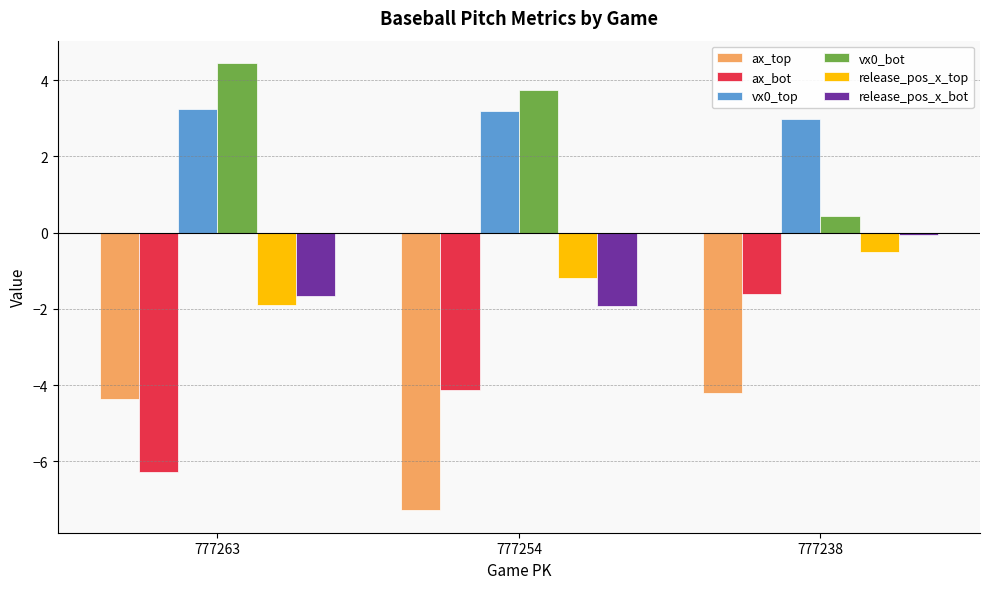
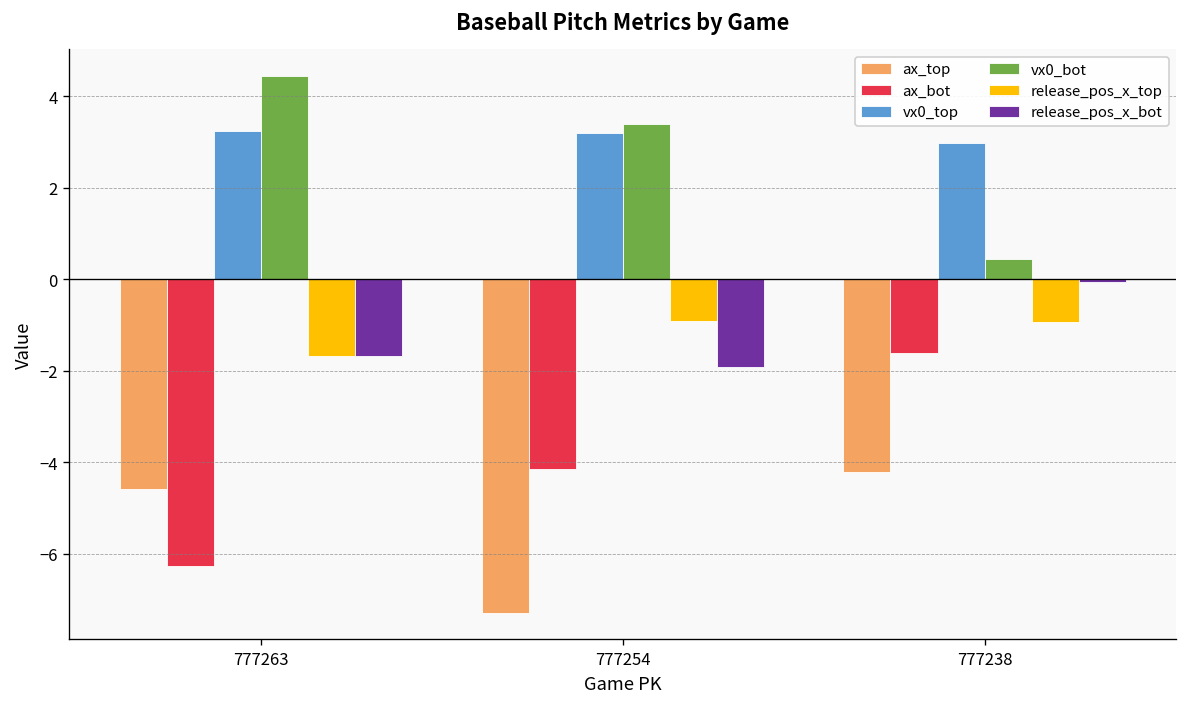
ax_top, 777263: -4.4 -> -4.6
release_pos_x_top, 777263: -1.9 -> -1.7
vx0_bot, 777254: 3.7 -> 3.4
release_pos_x_top, 777254: -1.2 -> -0.9
release_pos_x_top, 777238: -0.5 -> -0.9
